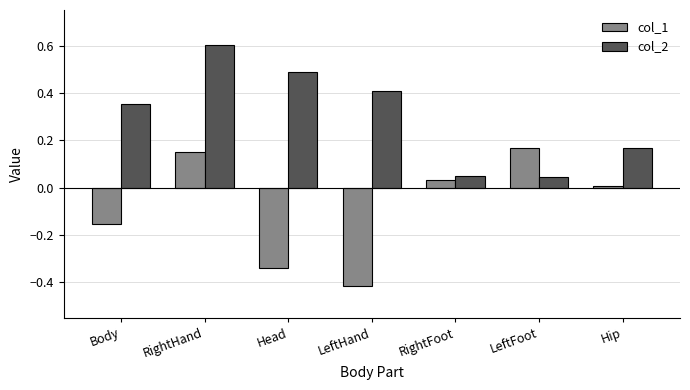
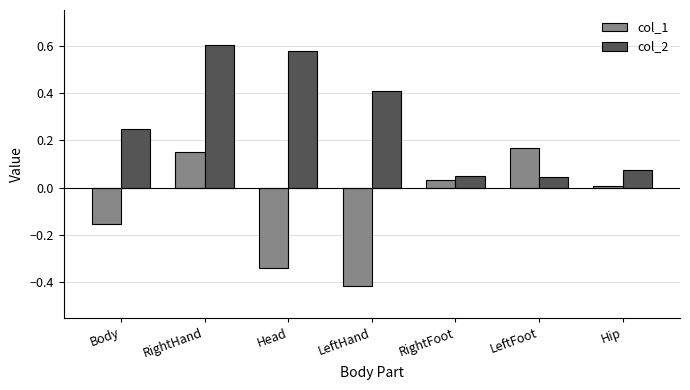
col_2, Body: 0.35 -> 0.25
col_2, Head: 0.49 -> 0.58
col_2, Hip: 0.17 -> 0.08
